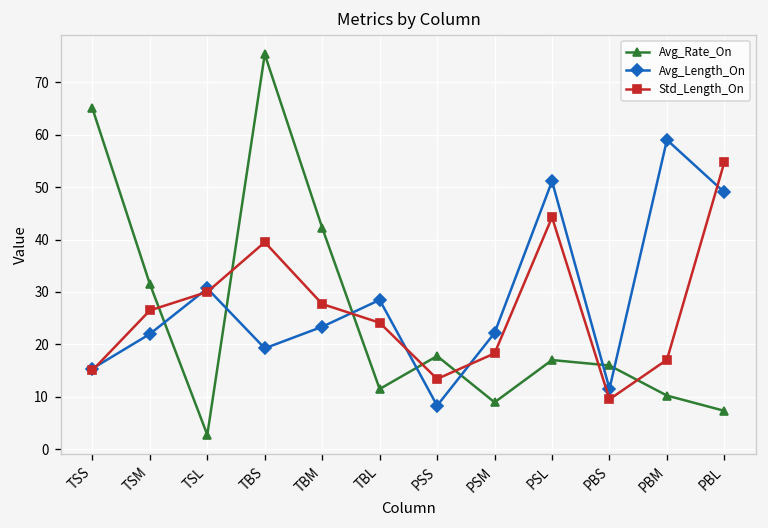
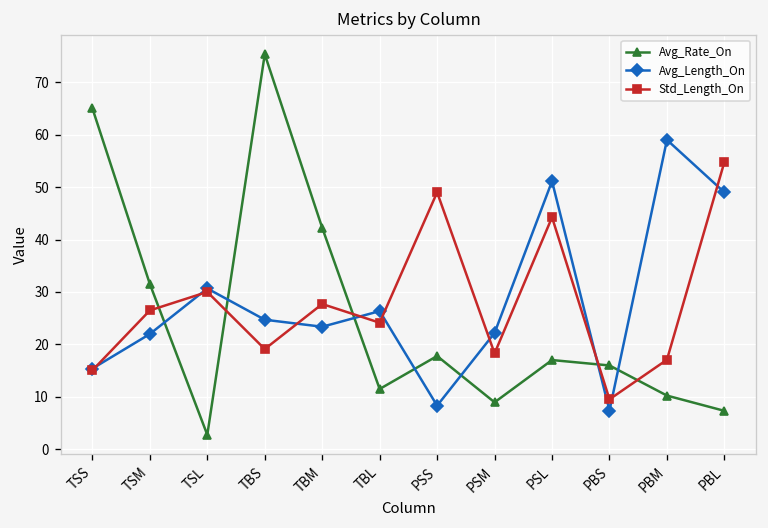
Avg_Length_On, TBS: 19 -> 25
Std_Length_On, TBS: 39 -> 19
Avg_Length_On, TBL: 28 -> 26
Std_Length_On, PSS: 13 -> 49
Avg_Length_On, PBS: 12 -> 7
